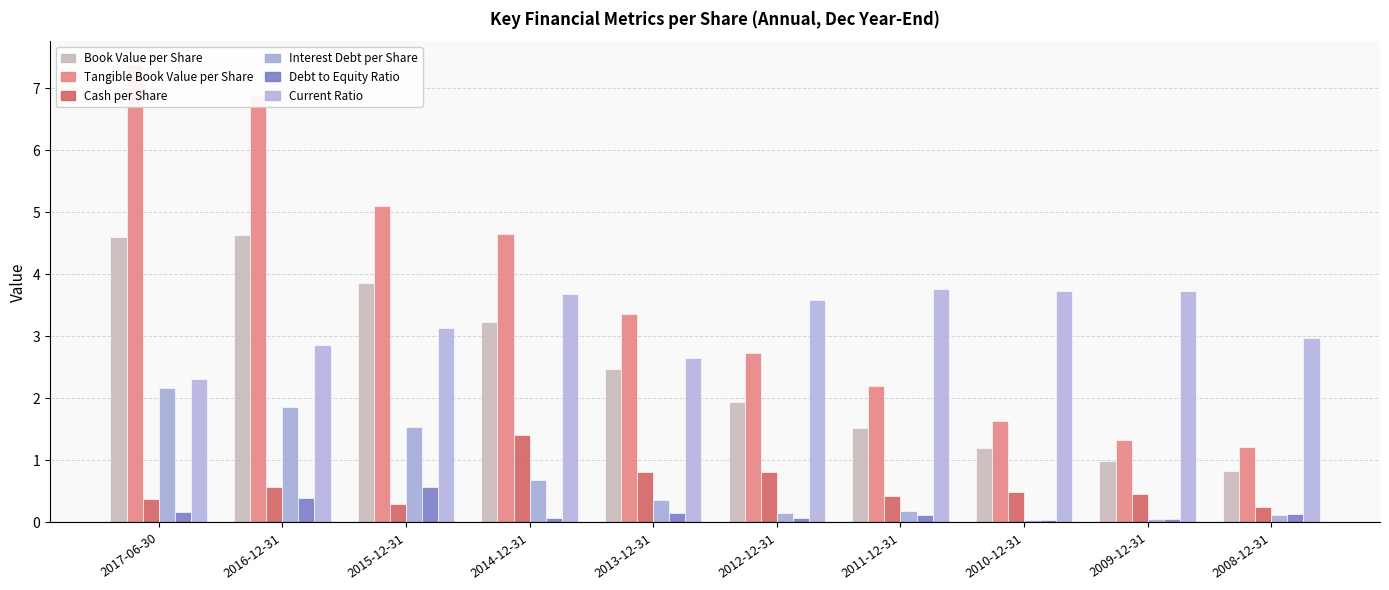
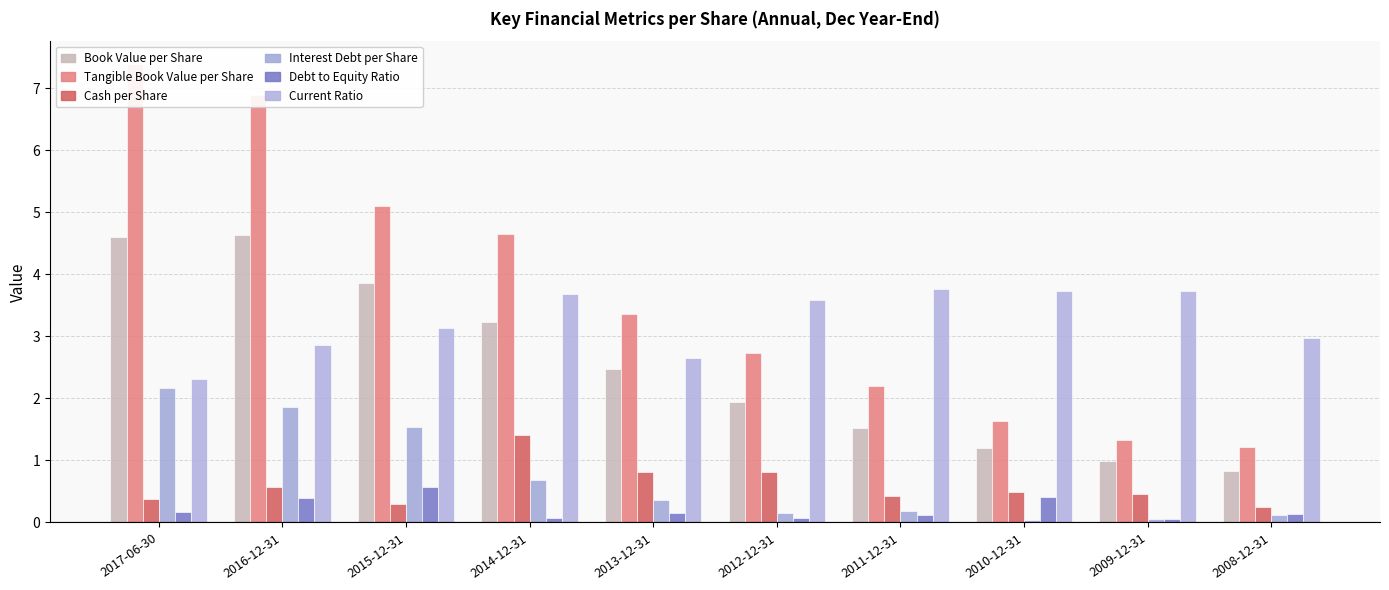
Debt to Equity Ratio, 2010-12-31: 0.0 -> 0.4
